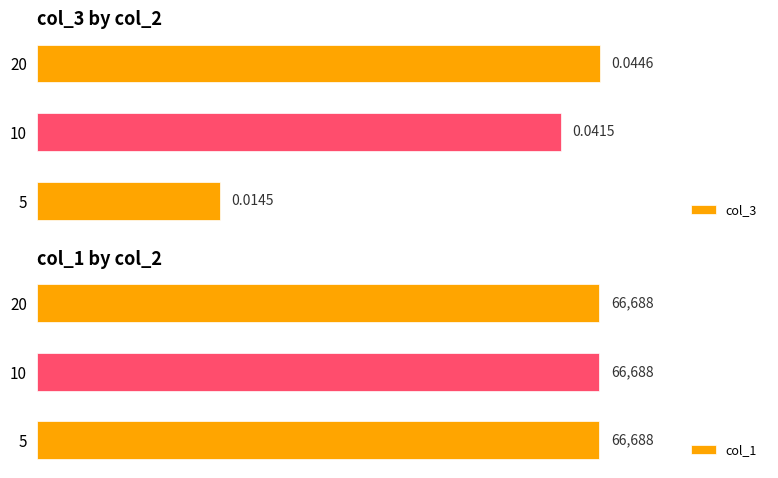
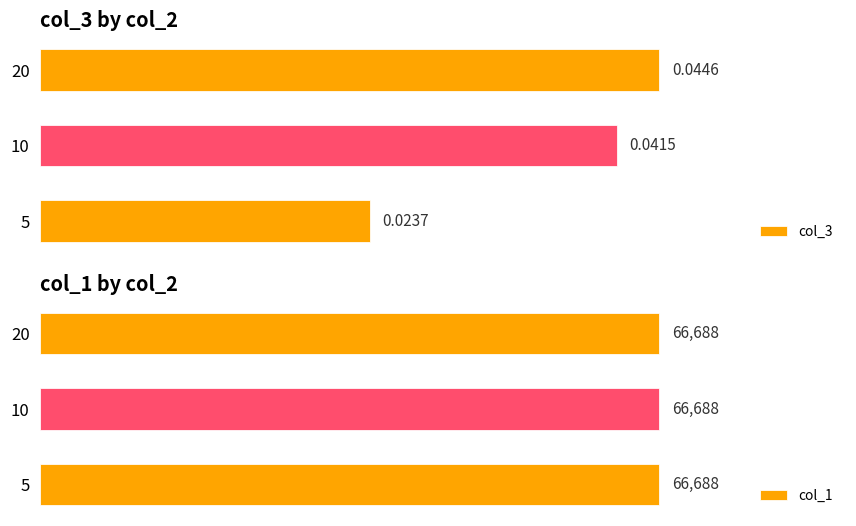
col_3 by col_2, 5: 0.0145 -> 0.0237
